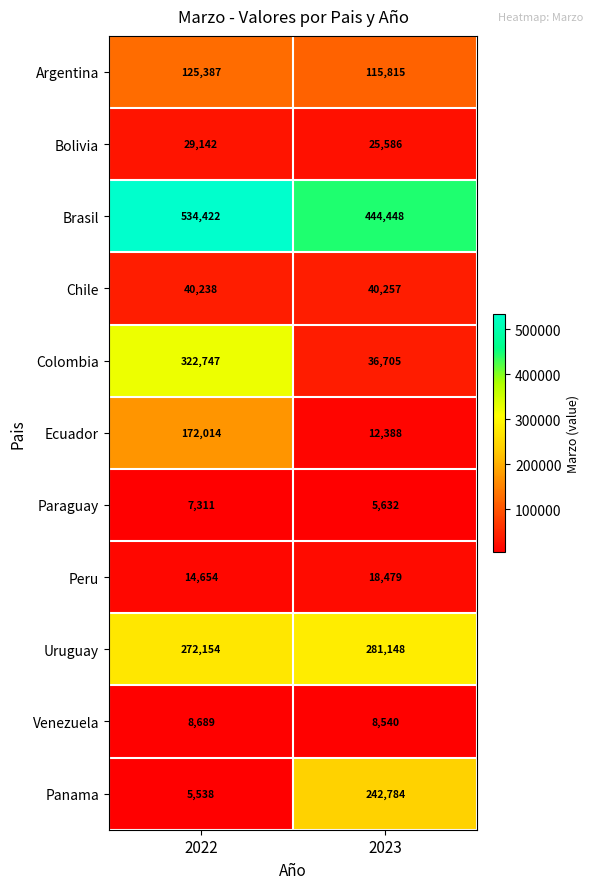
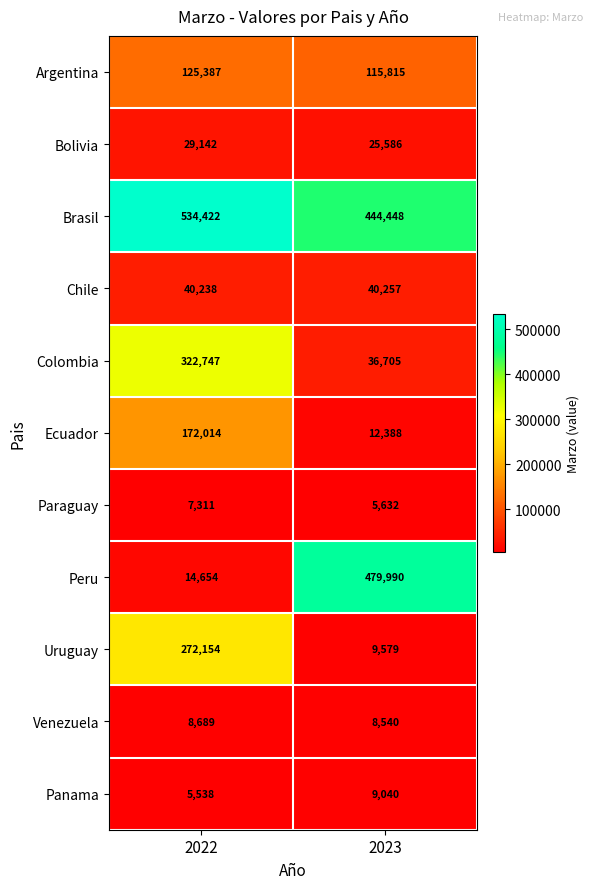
Peru, 2023: 18,479 -> 479,990
Uruguay, 2023: 281,148 -> 9,579
Panama, 2023: 242,784 -> 9,040
